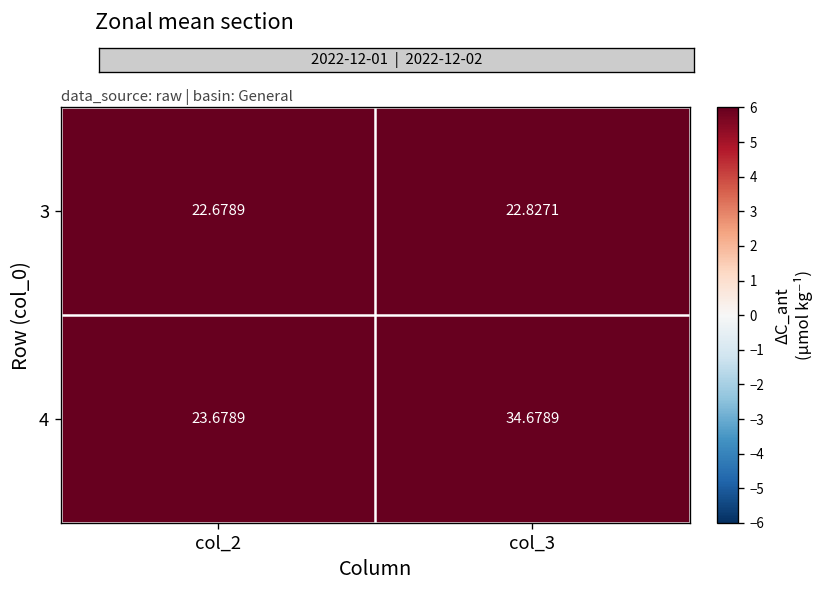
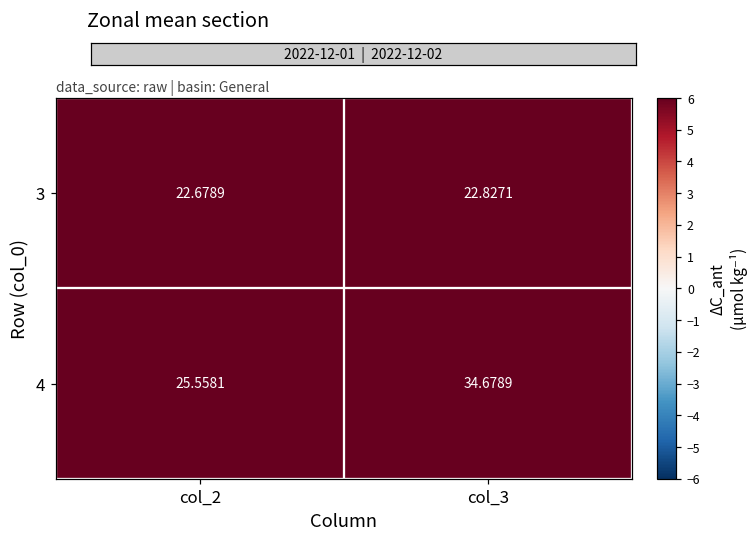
4, col_2: 23.6789 -> 25.5581
